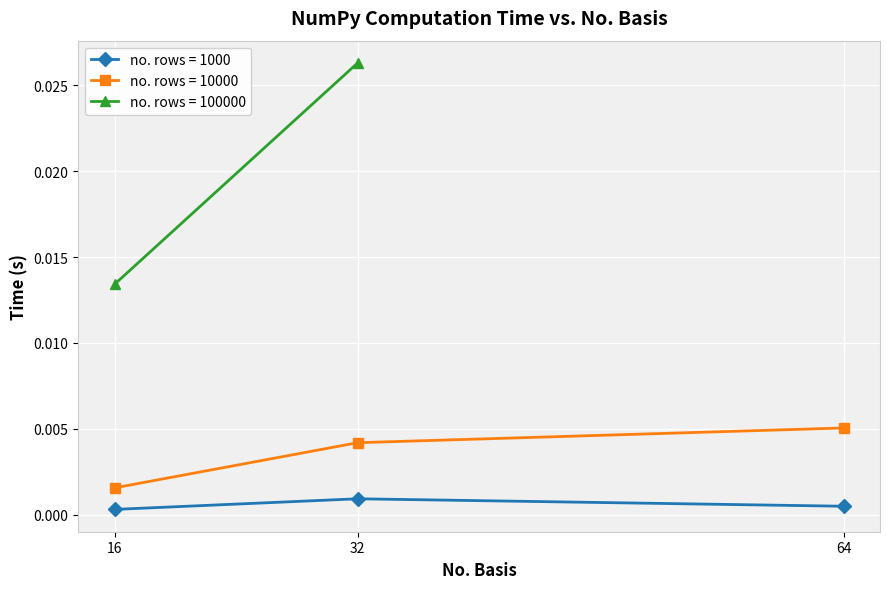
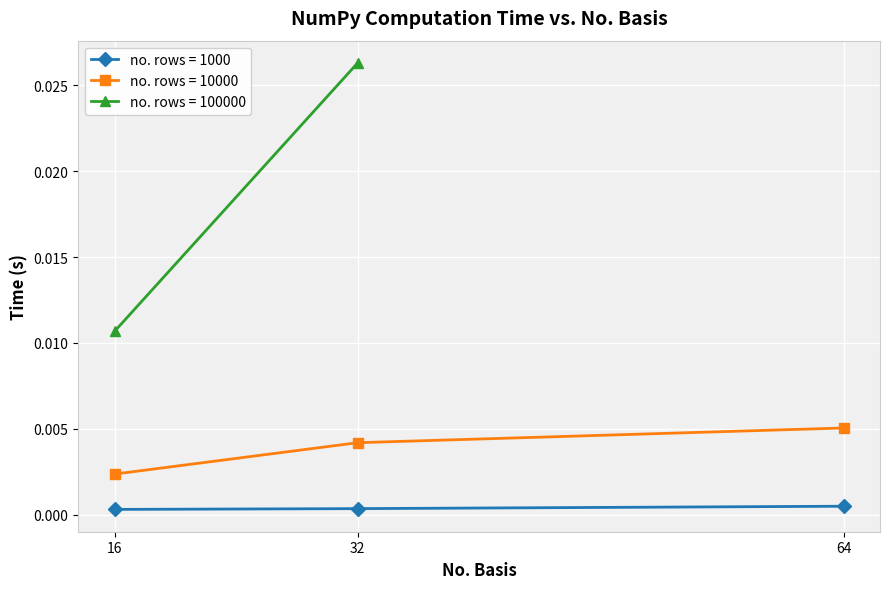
no. rows = 10000, 16: 0.0016 -> 0.0024
no. rows = 100000, 16: 0.0134 -> 0.0107
no. rows = 1000, 32: 0.0009 -> 0.0004
